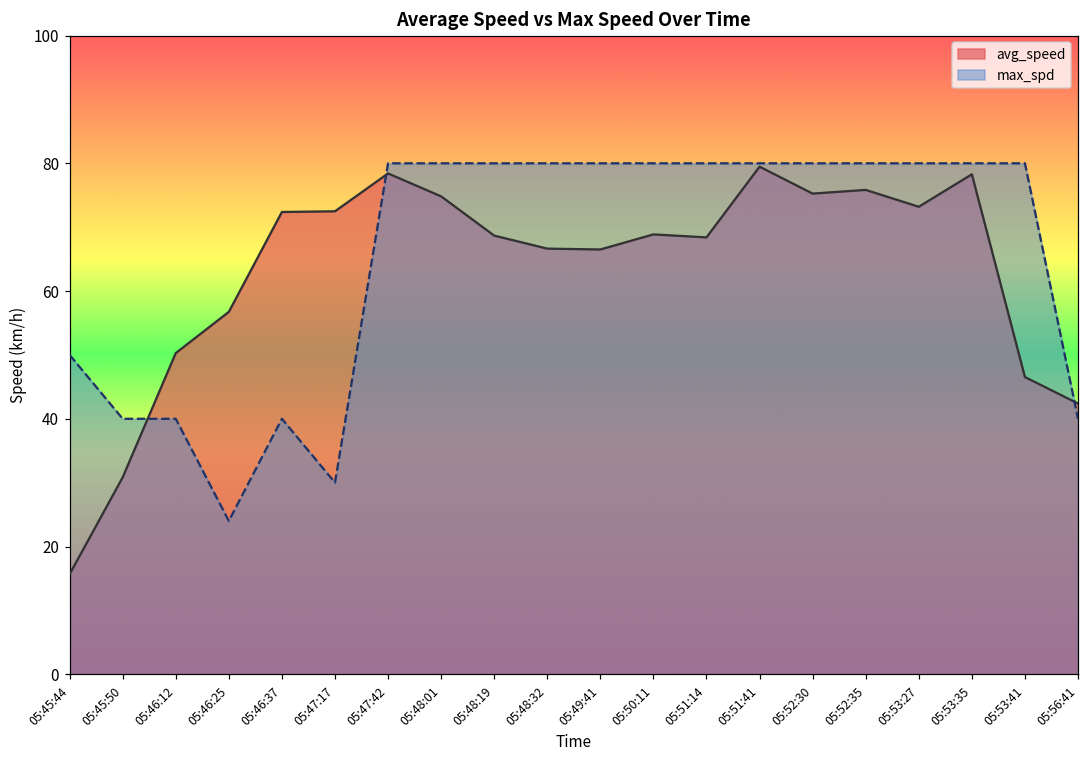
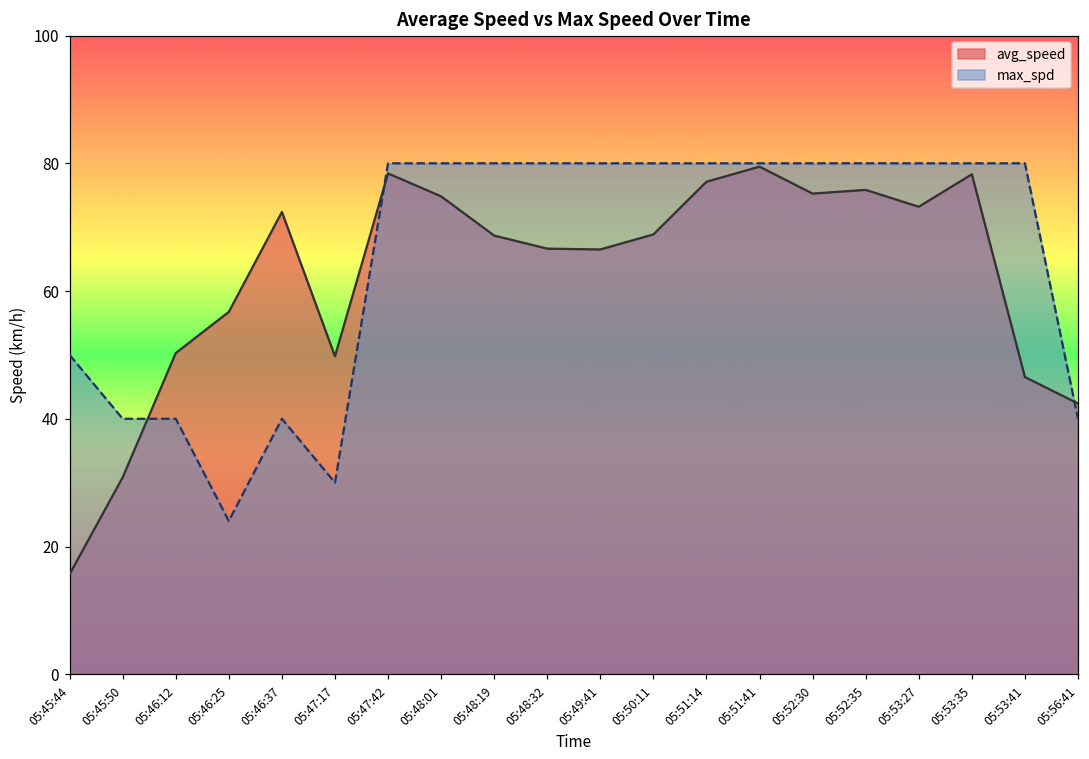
avg_speed, 05:47:17: 72 -> 50
avg_speed, 05:51:14: 68 -> 77
